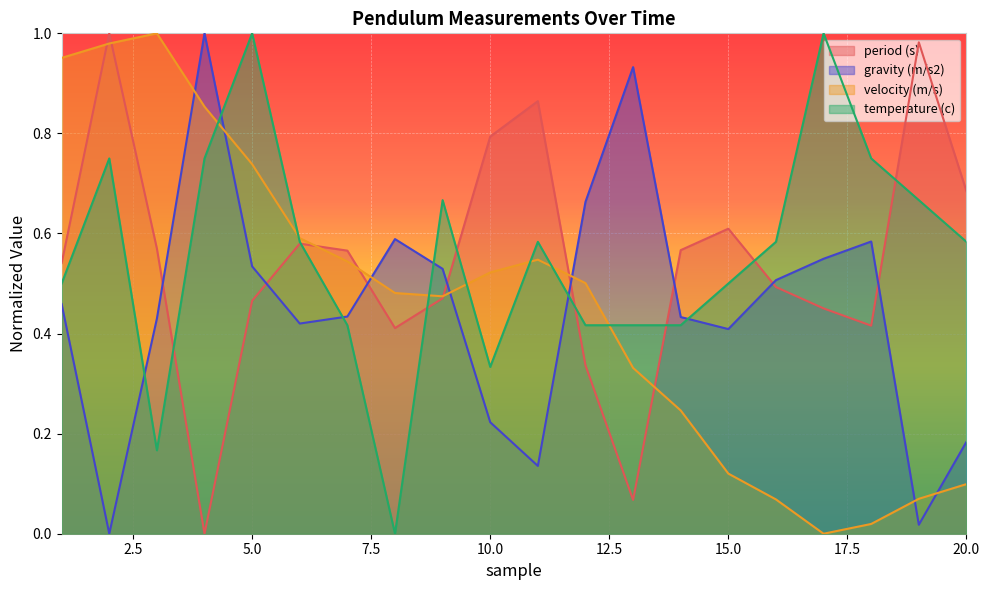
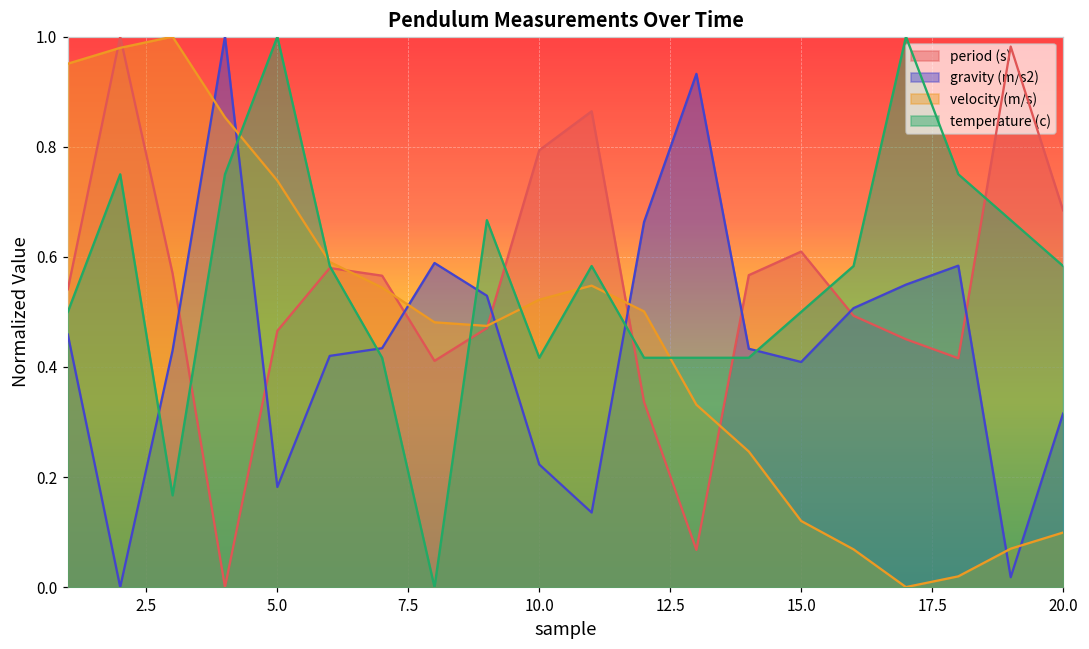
gravity (m/s2), 5.0: 0.53 -> 0.18
temperature (c), 10.0: 0.33 -> 0.42
gravity (m/s2), 20.0: 0.18 -> 0.32
